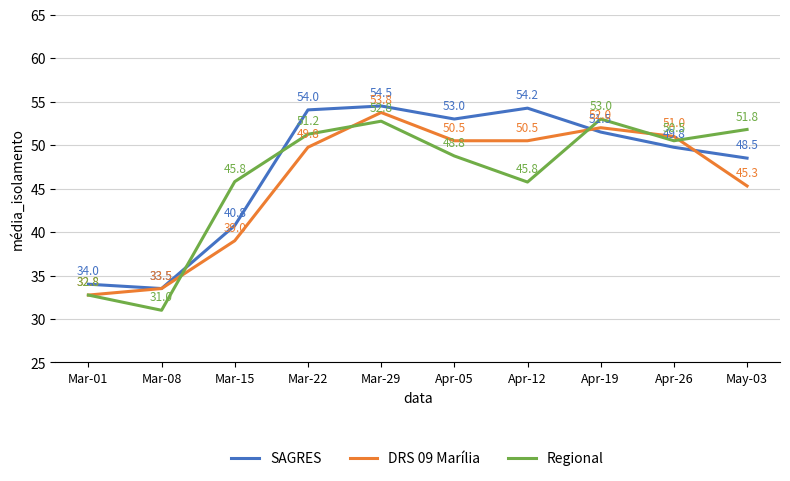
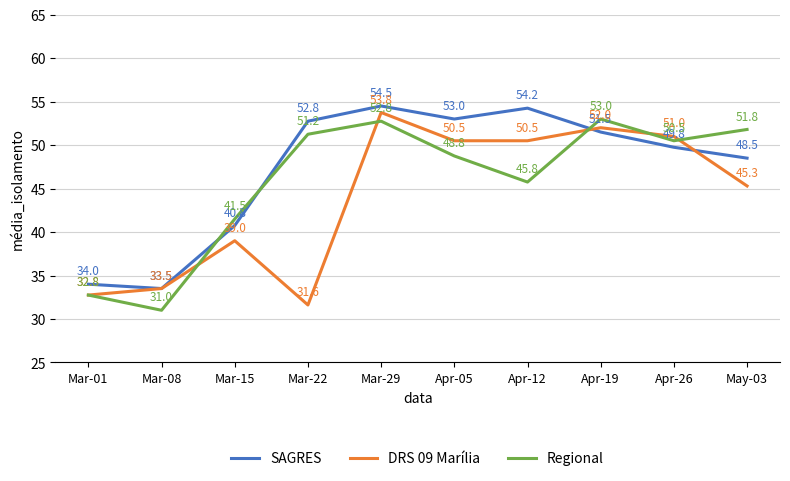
Regional, Mar-15: 45.8 -> 41.5
SAGRES, Mar-22: 54.0 -> 52.8
DRS 09 Marília, Mar-22: 49.8 -> 31.6
